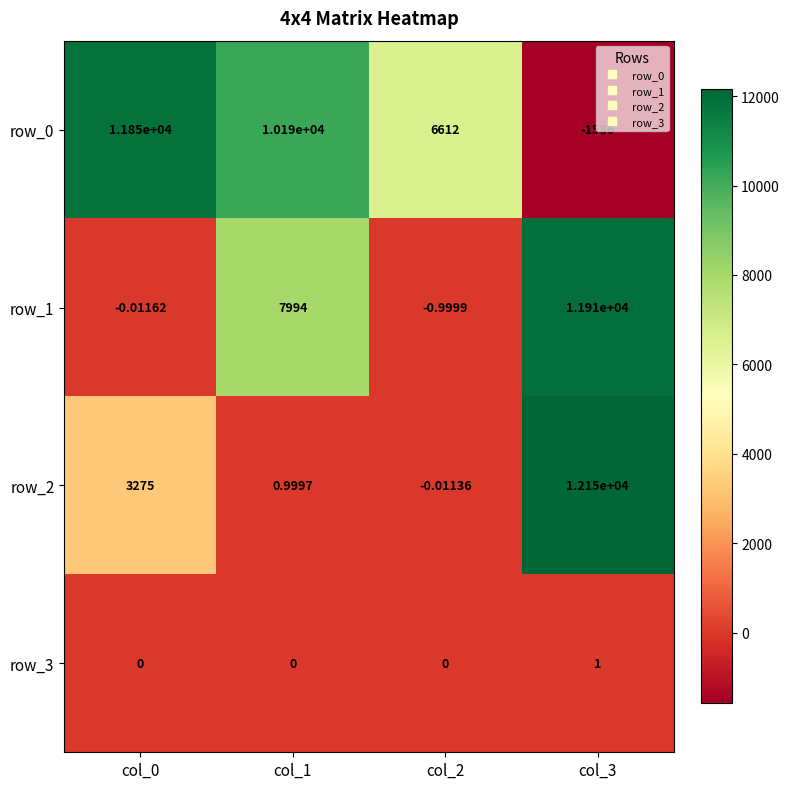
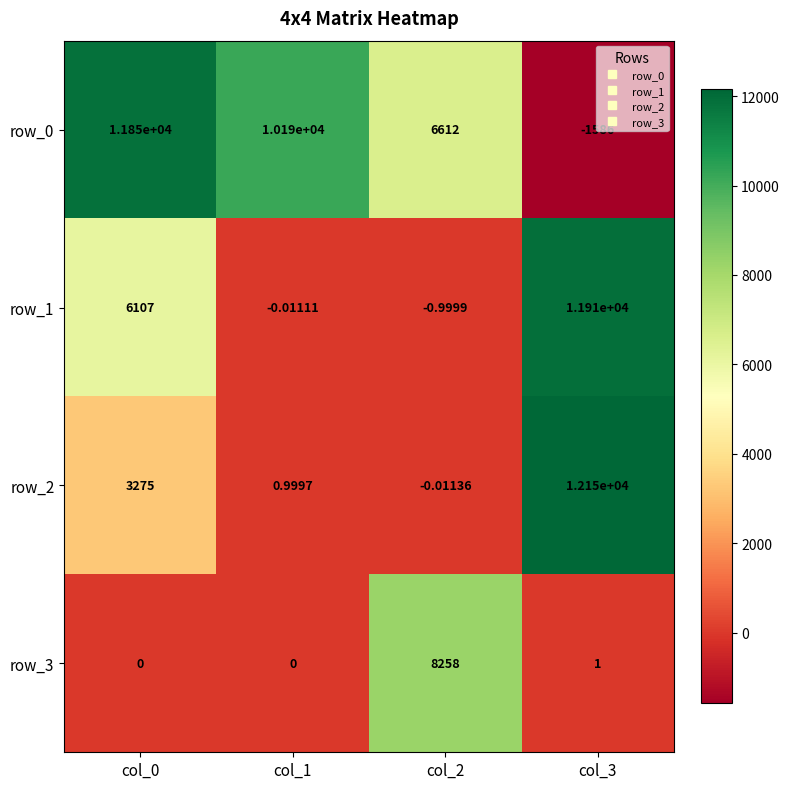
row_1, col_0: -0.01162 -> 6107
row_1, col_1: 7994 -> -0.01111
row_3, col_2: 0 -> 8258
